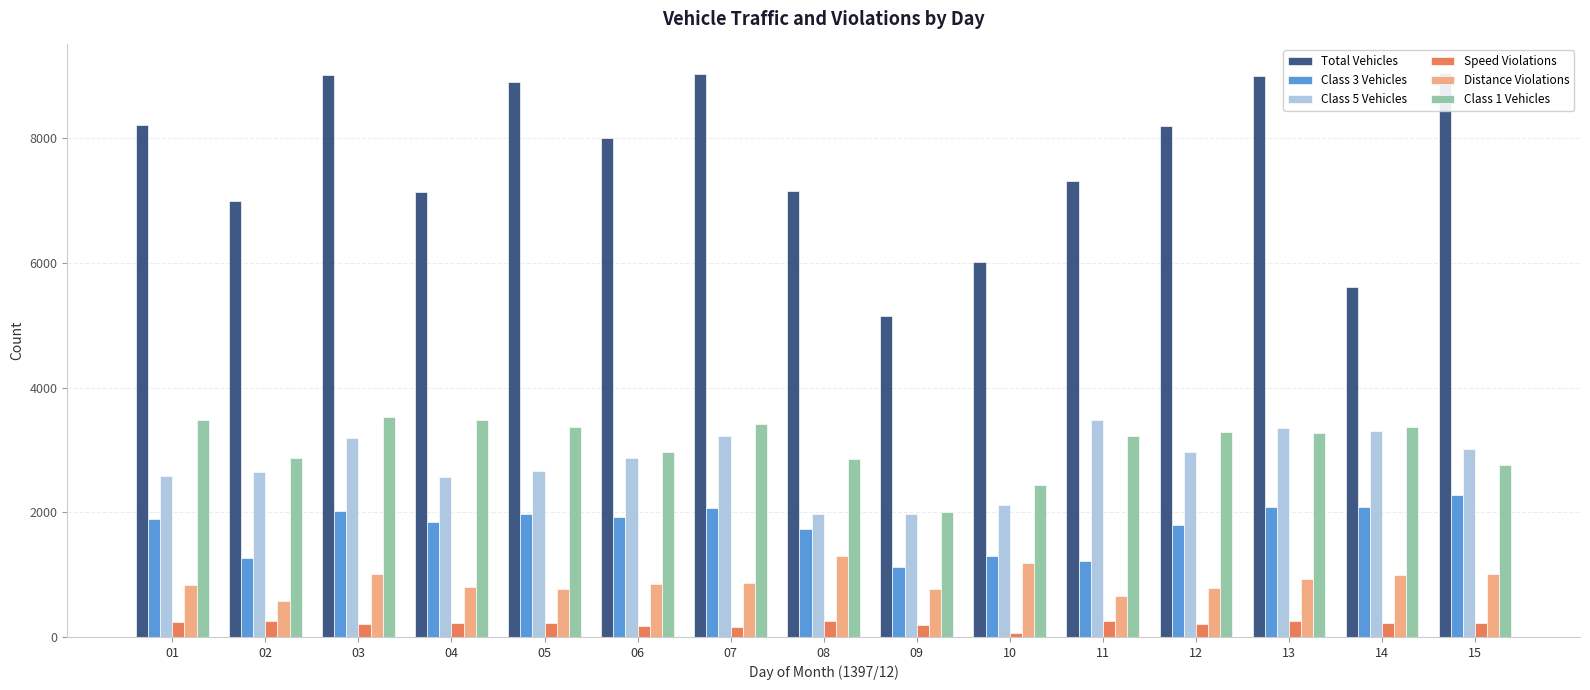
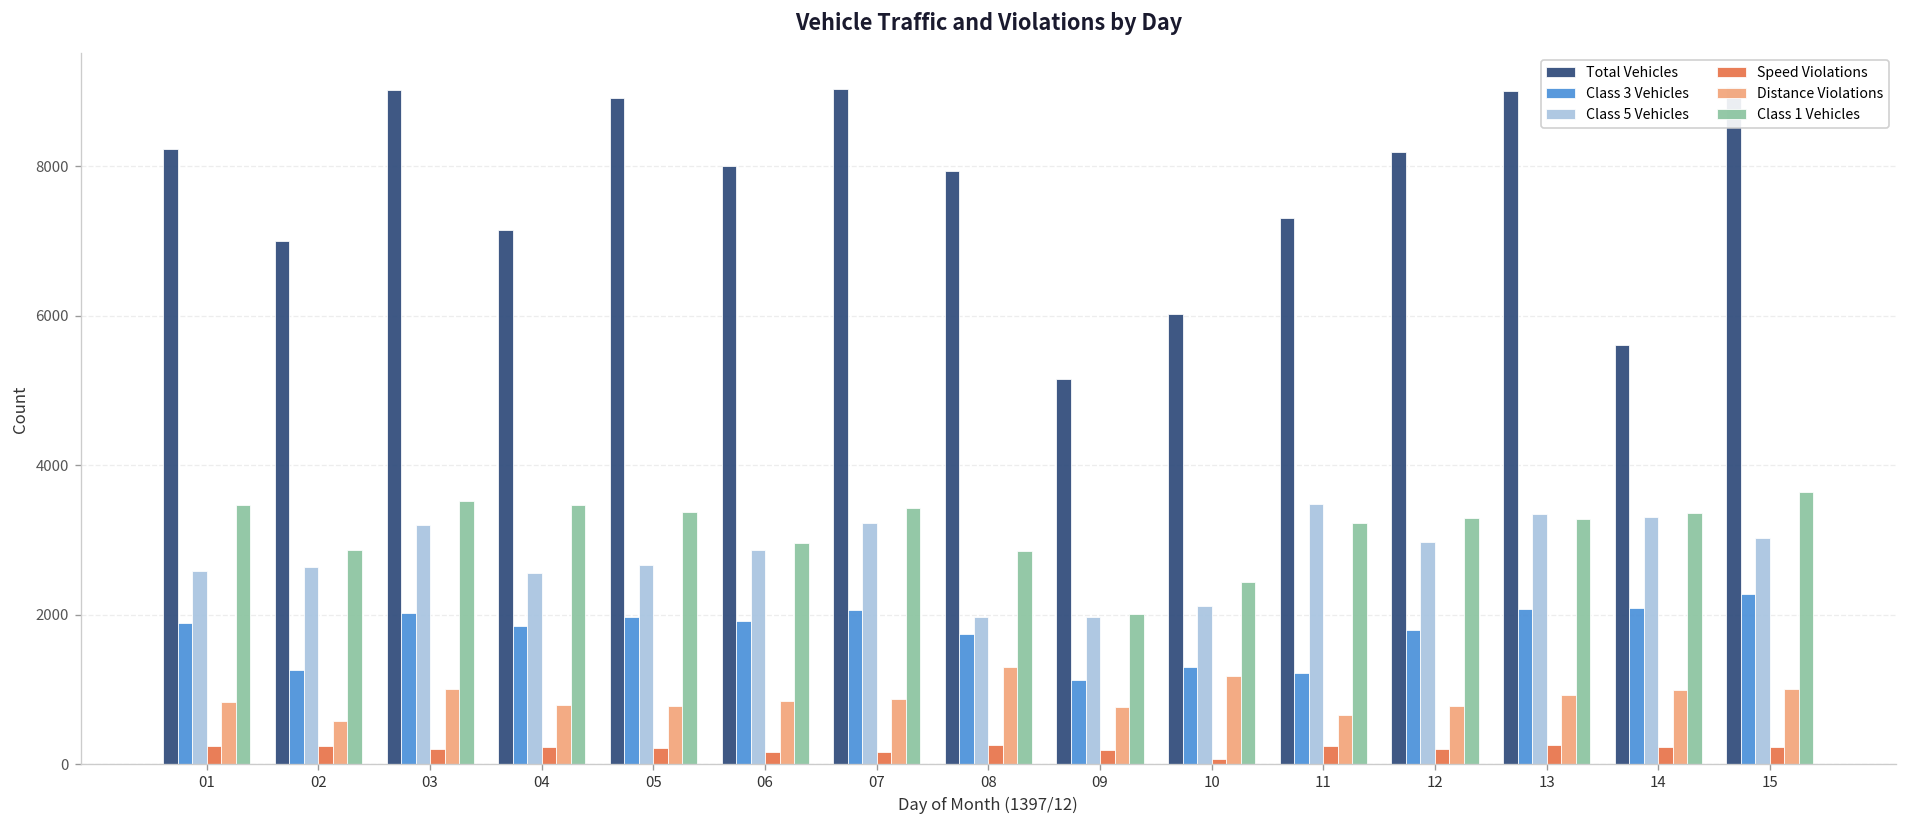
Total Vehicles, 08: 7200 -> 7900
Class 1 Vehicles, 15: 2800 -> 3600
